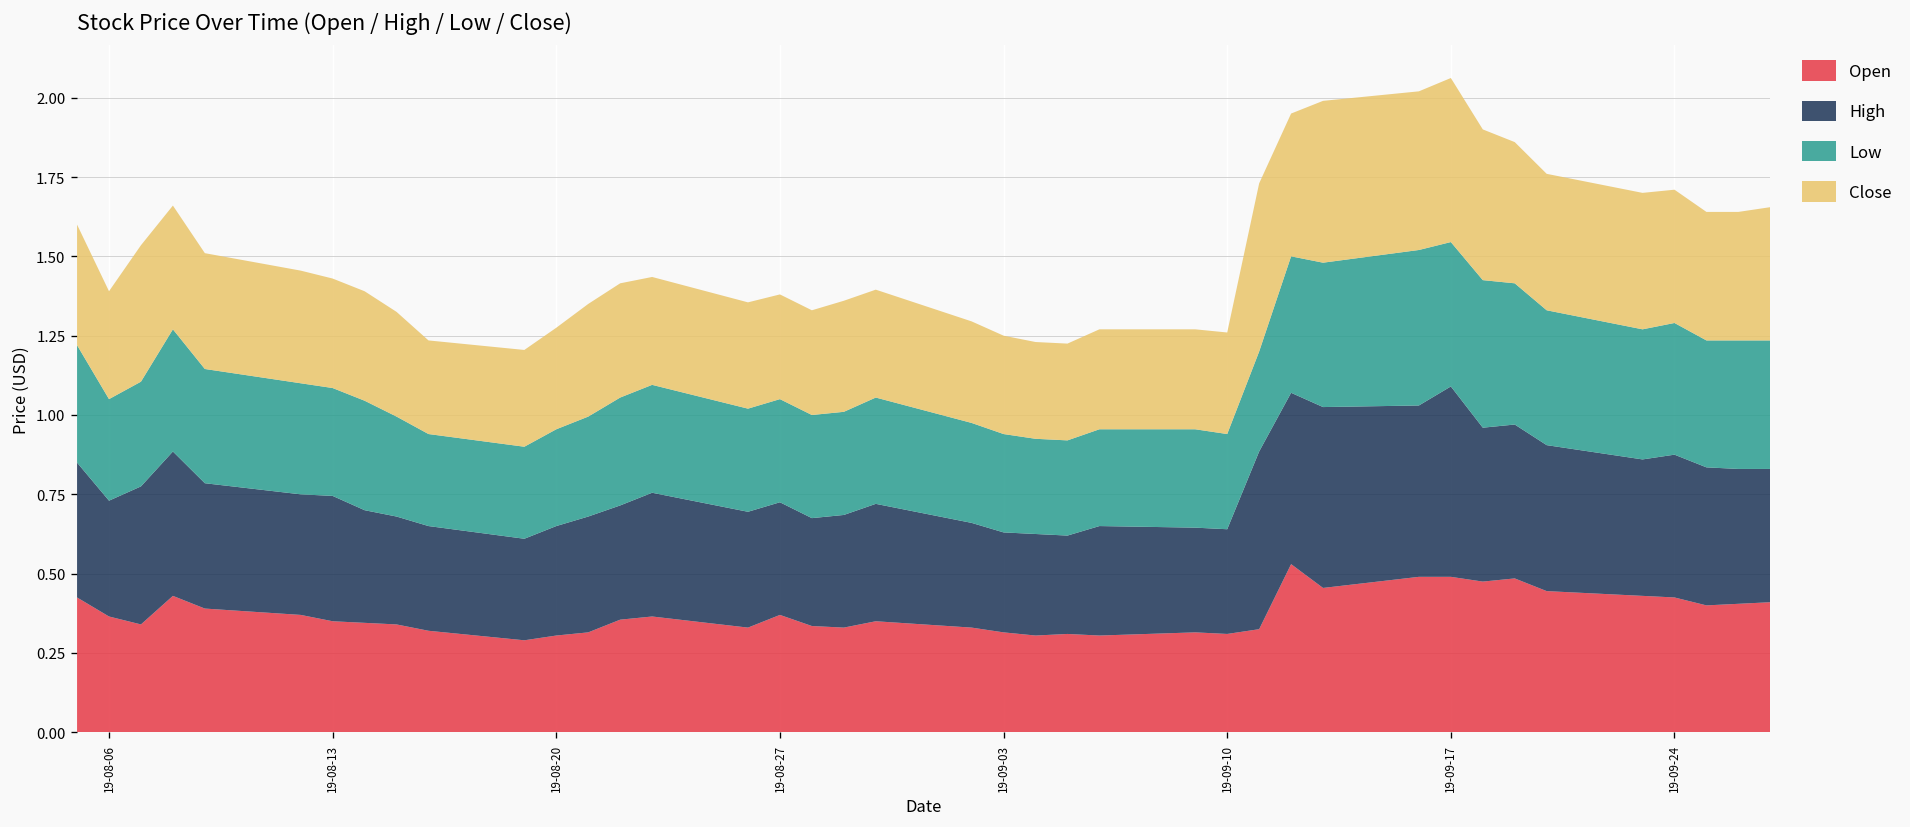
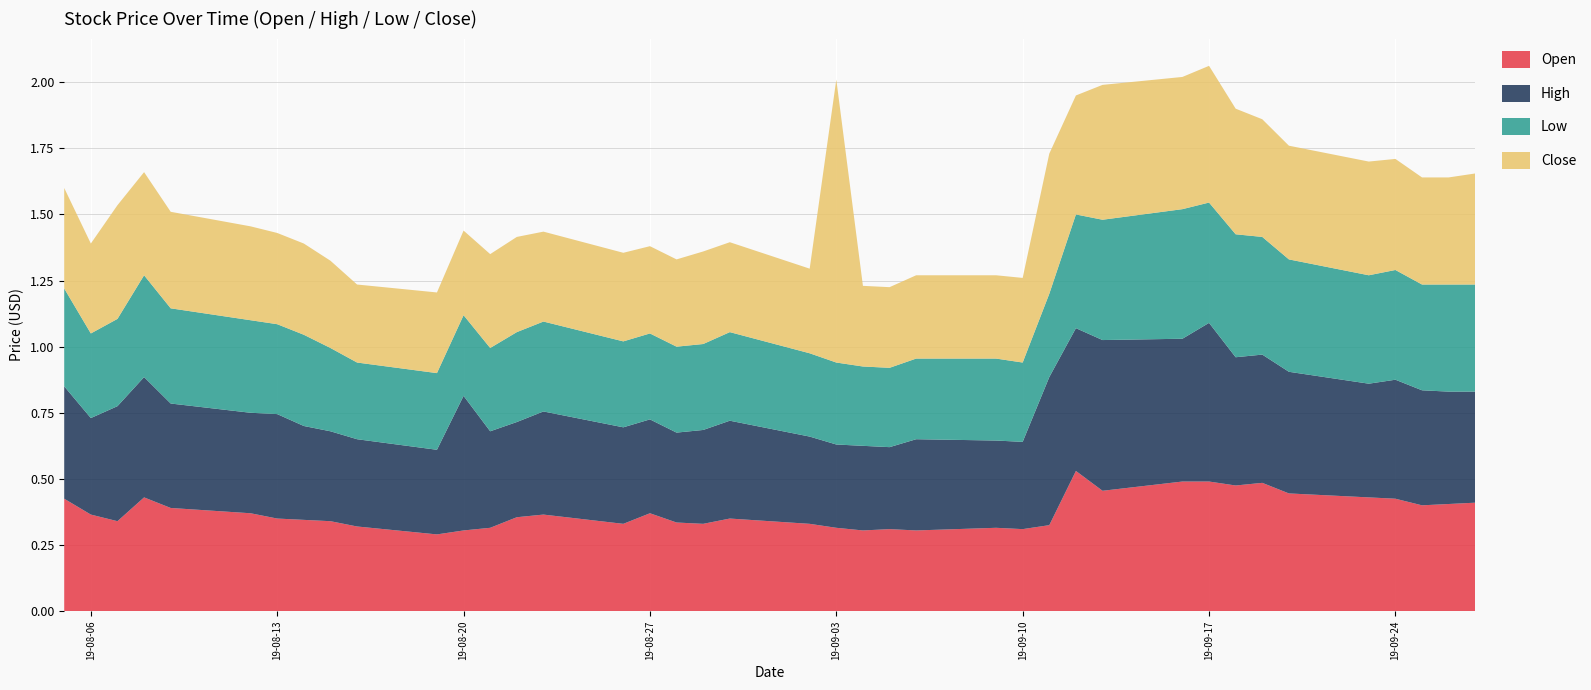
High, 19-08-20: 0.34 -> 0.51
Close, 19-09-03: 0.31 -> 1.07
